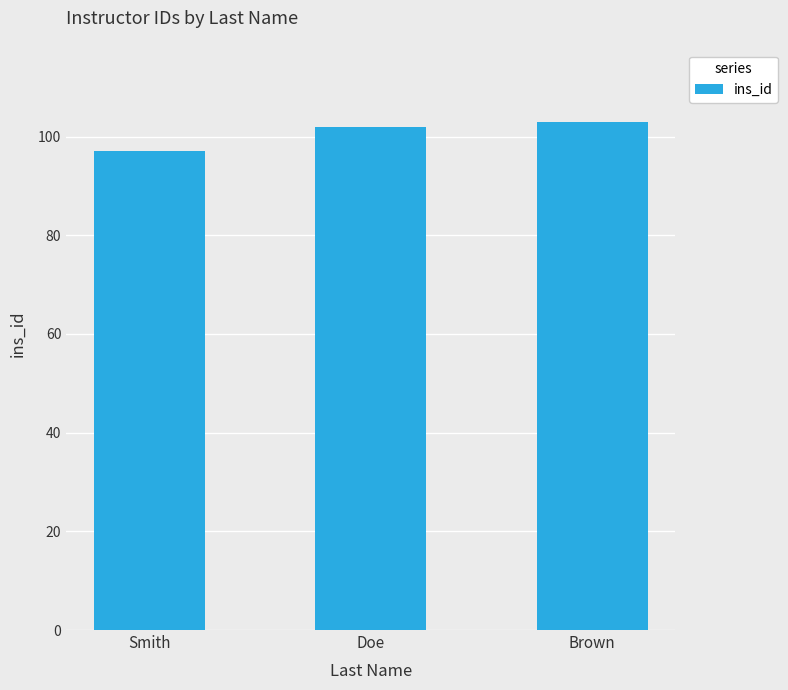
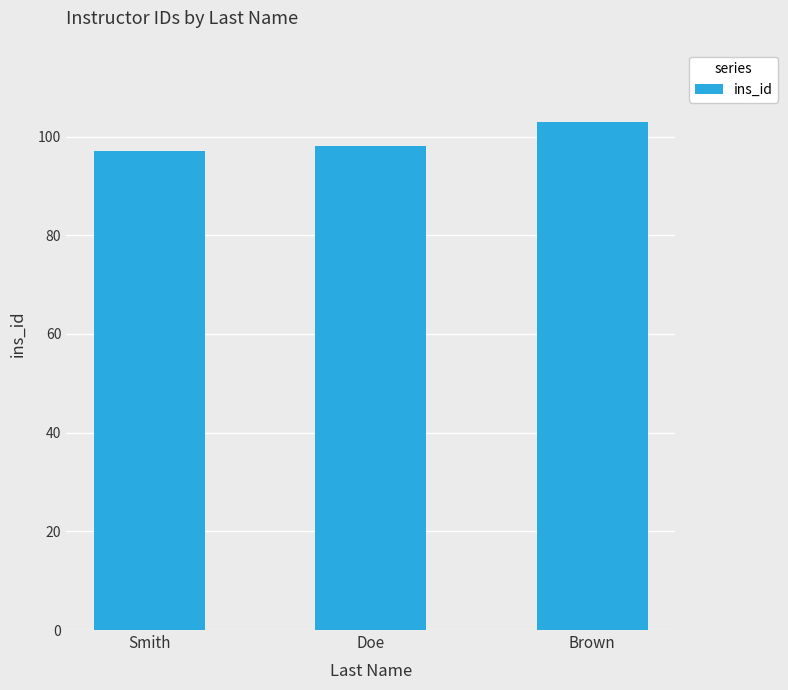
Doe: 102 -> 98
